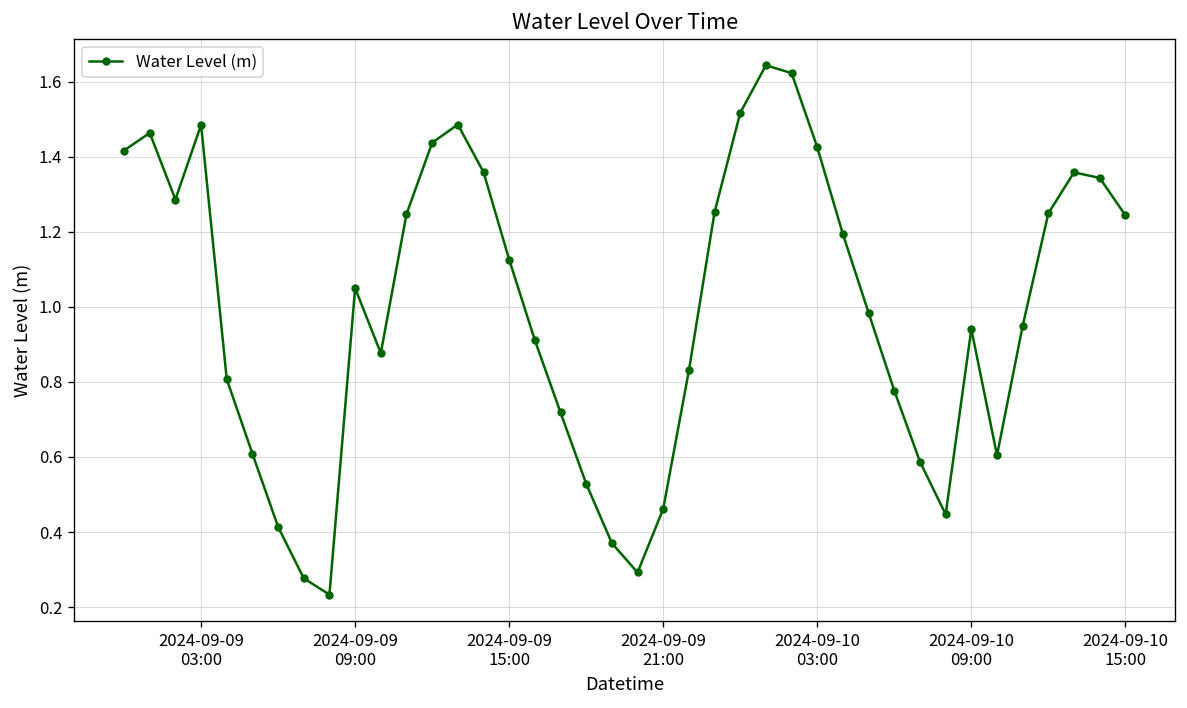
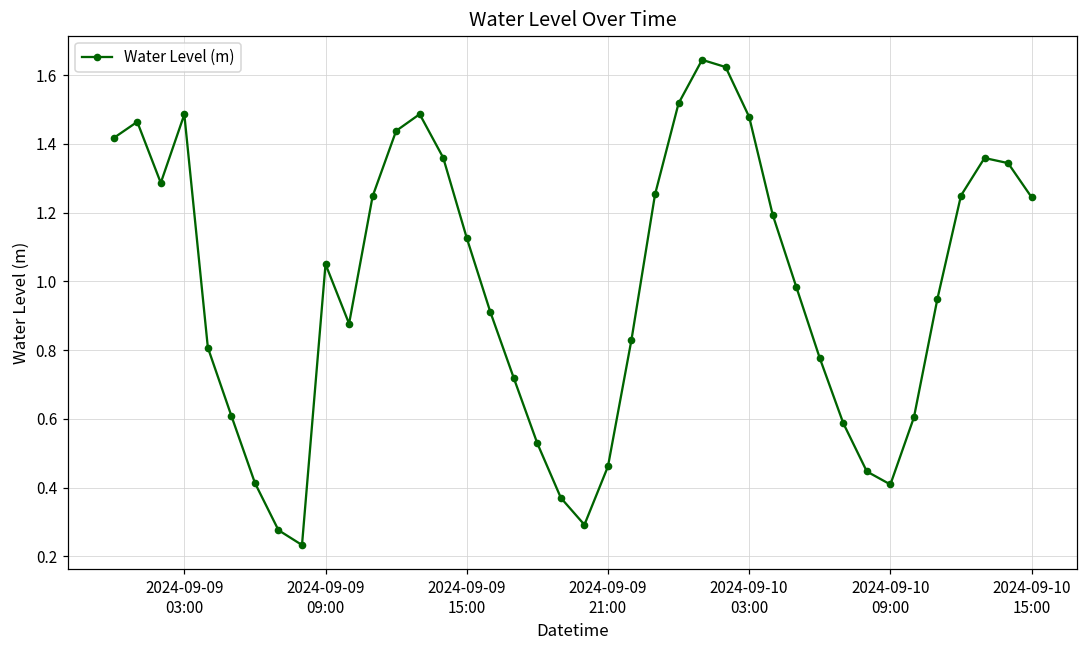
2024-09-10 03:00: 1.43 -> 1.48
2024-09-10 09:00: 0.94 -> 0.41
